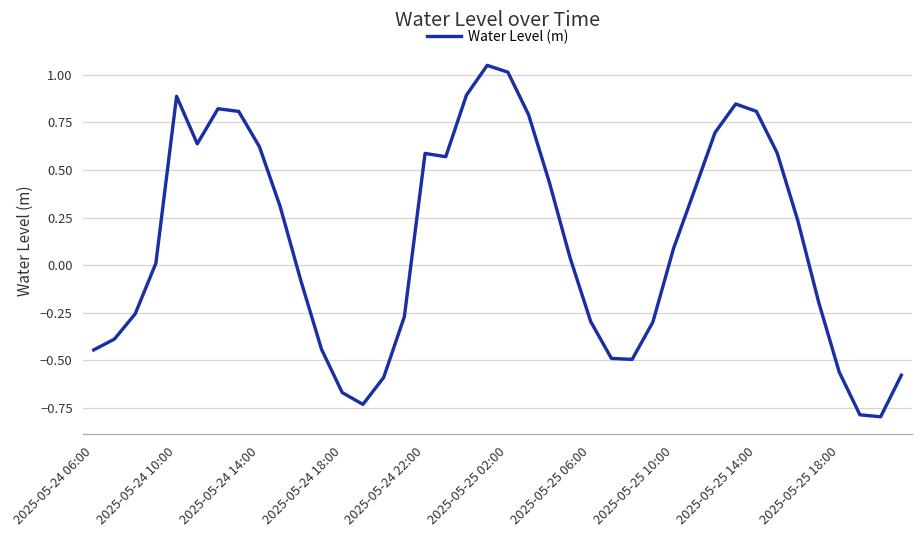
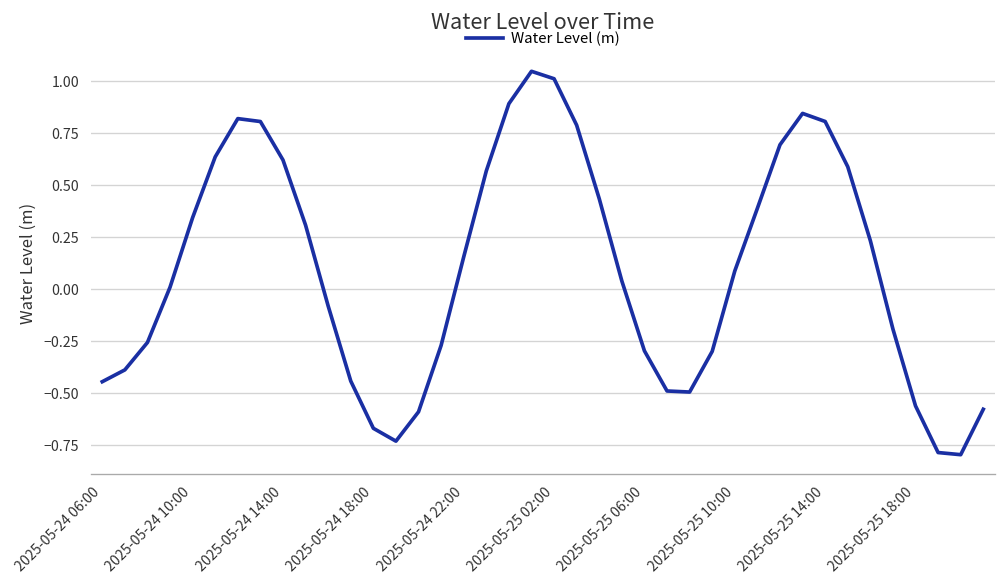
2025-05-24 10:00: 0.89 -> 0.34
2025-05-24 22:00: 0.59 -> 0.16
